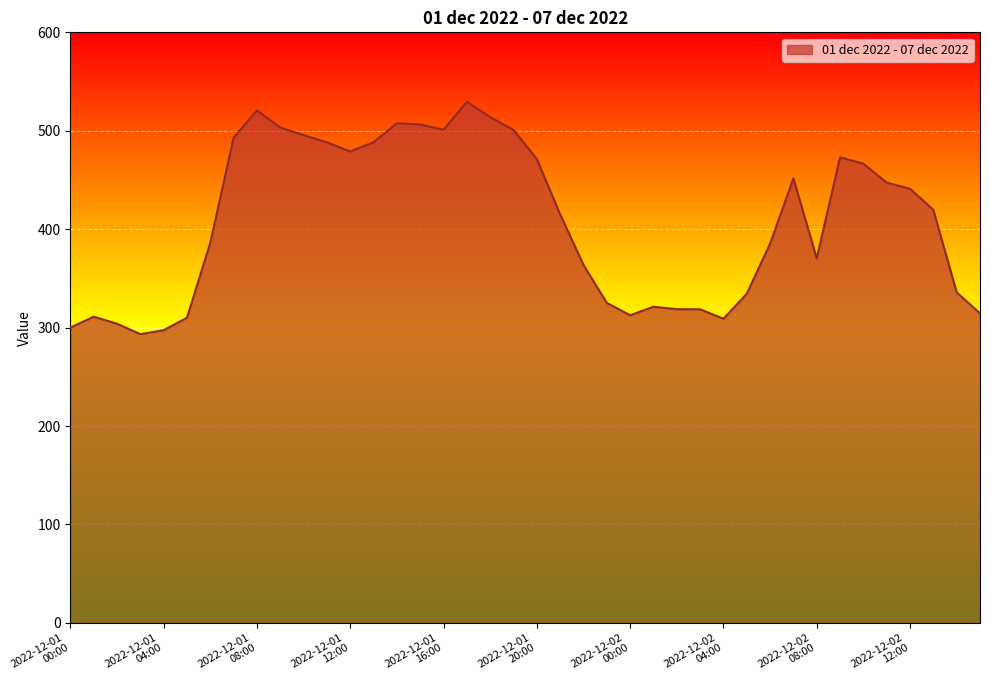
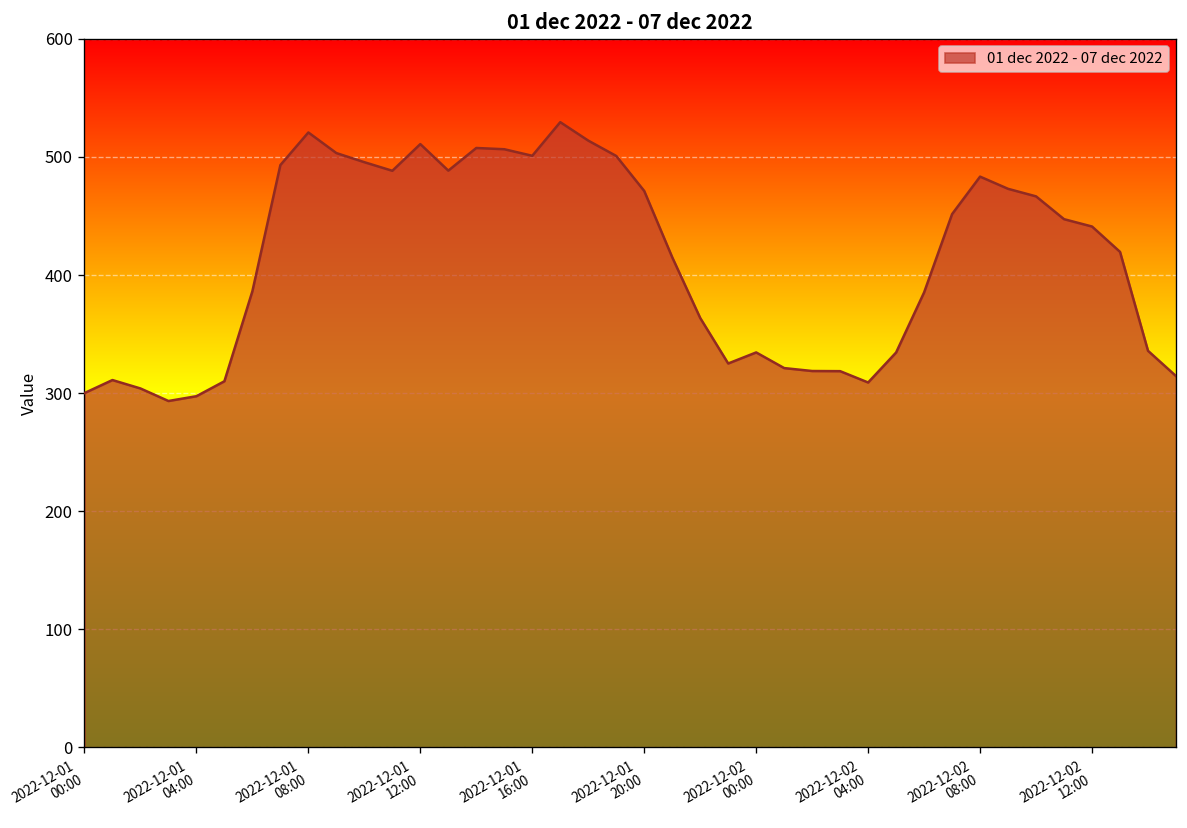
2022-12-01 12:00: 480 -> 510
2022-12-02 00:00: 310 -> 330
2022-12-02 08:00: 370 -> 480
